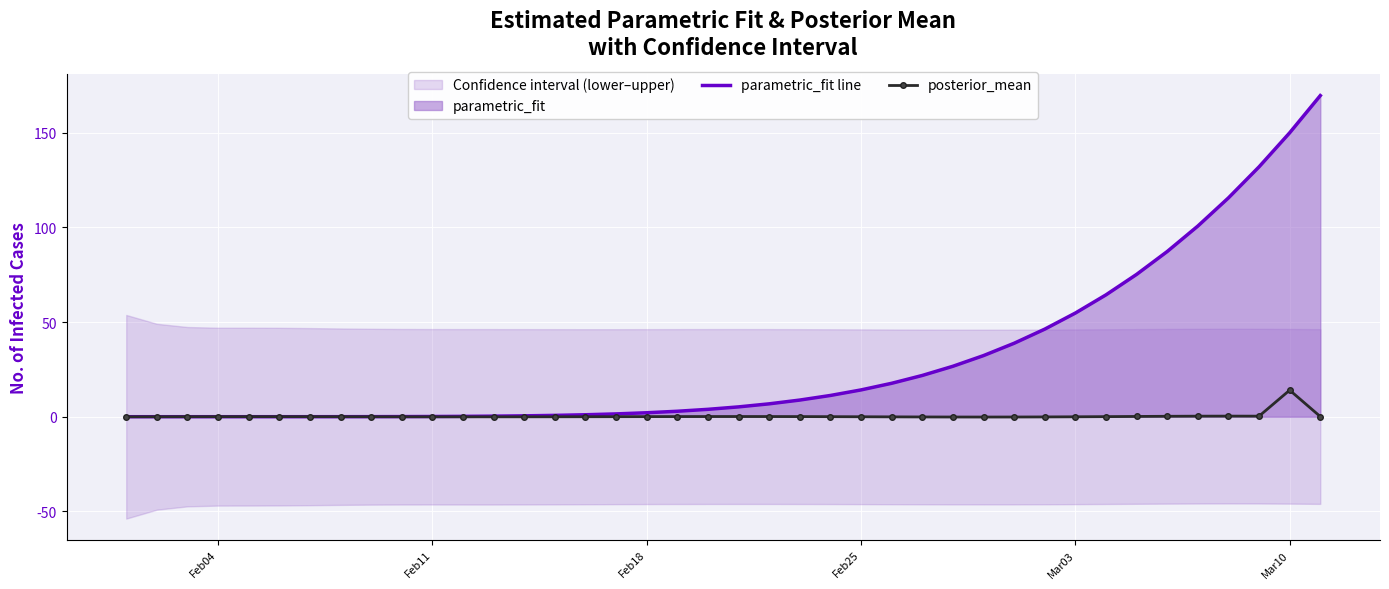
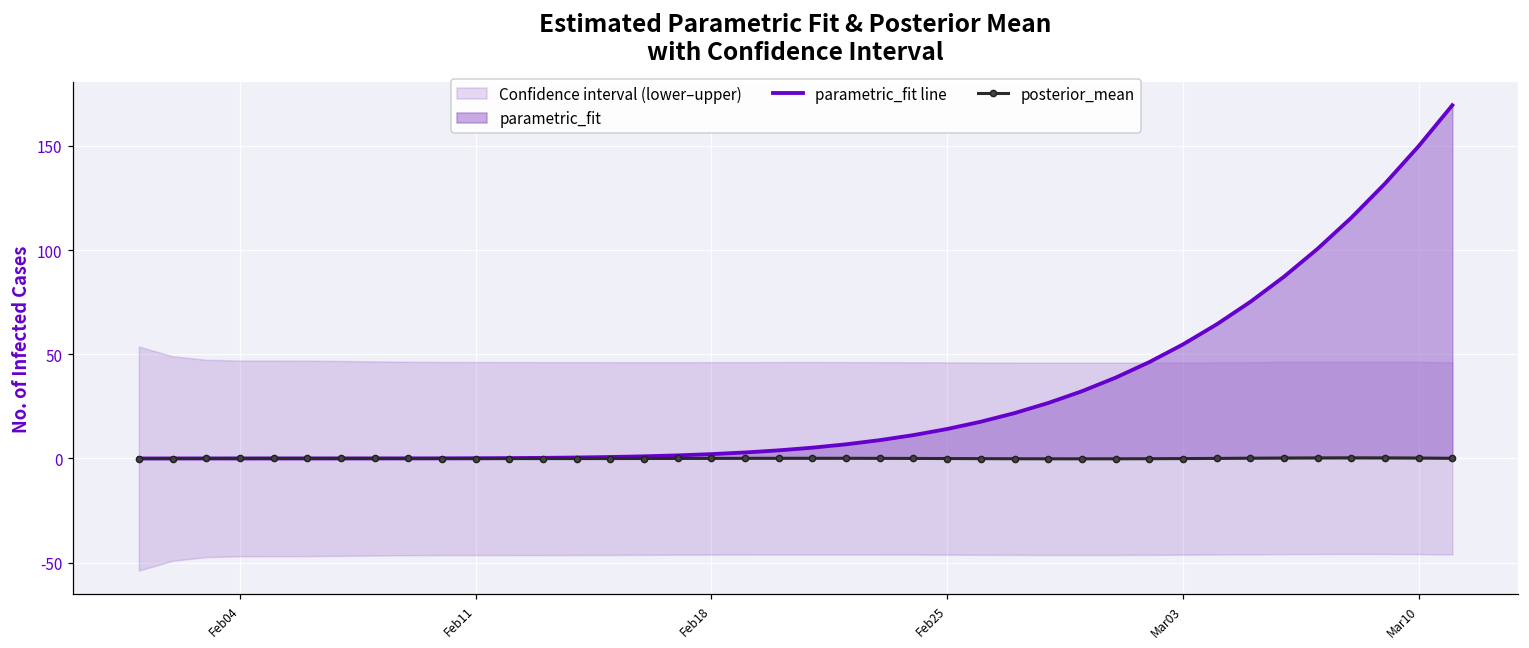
posterior_mean, Mar10: 14 -> 0
